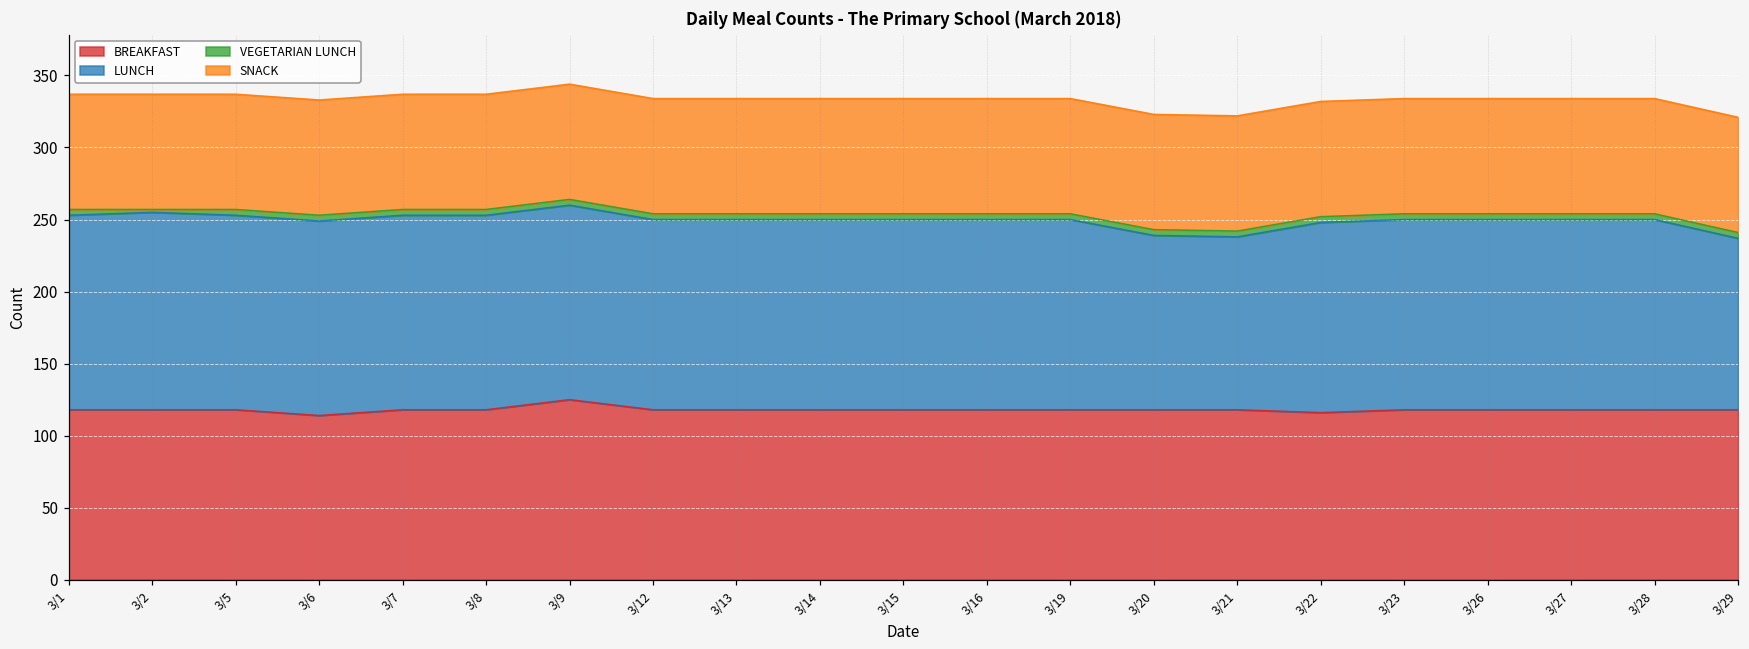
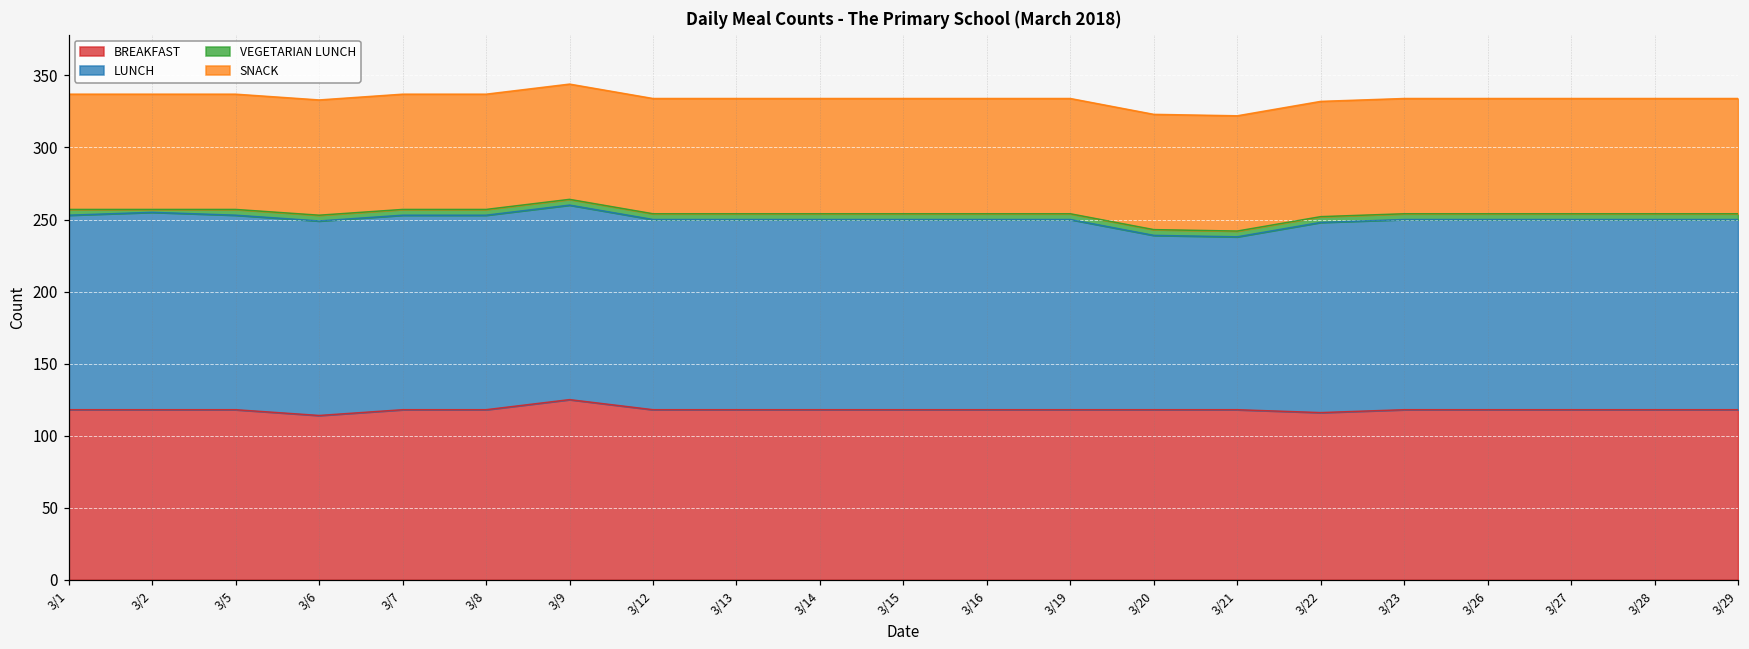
LUNCH, 3/29: 119 -> 132
